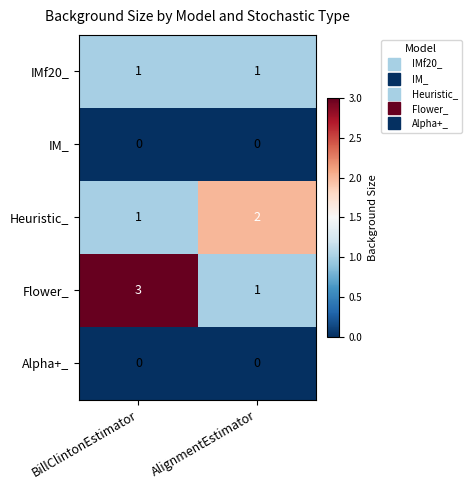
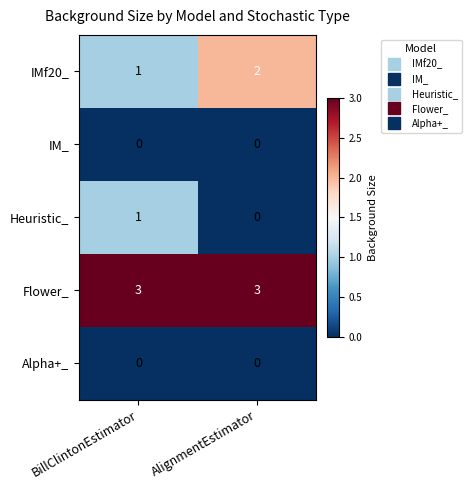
IMf20_, AlignmentEstimator: 1 -> 2
Heuristic_, AlignmentEstimator: 2 -> 0
Flower_, AlignmentEstimator: 1 -> 3
